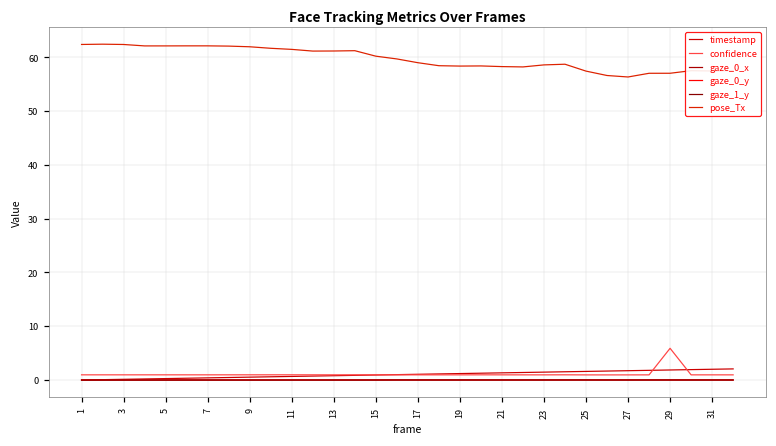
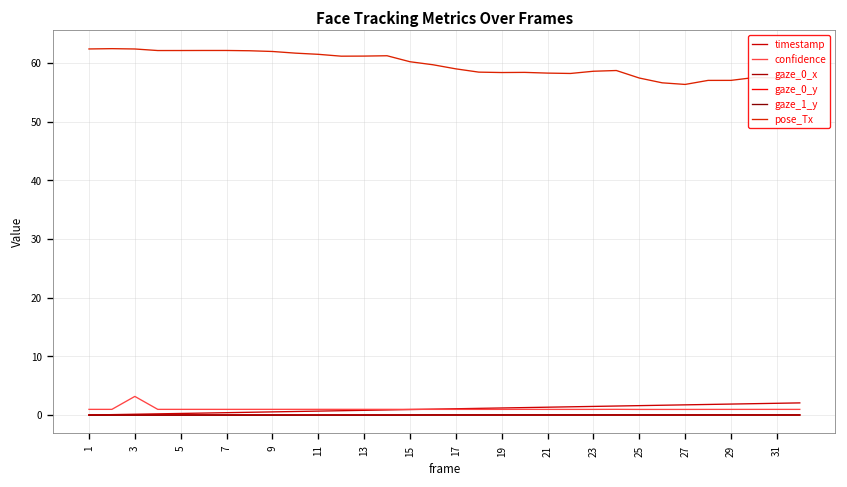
confidence, 3: 1 -> 3
confidence, 29: 6 -> 1
